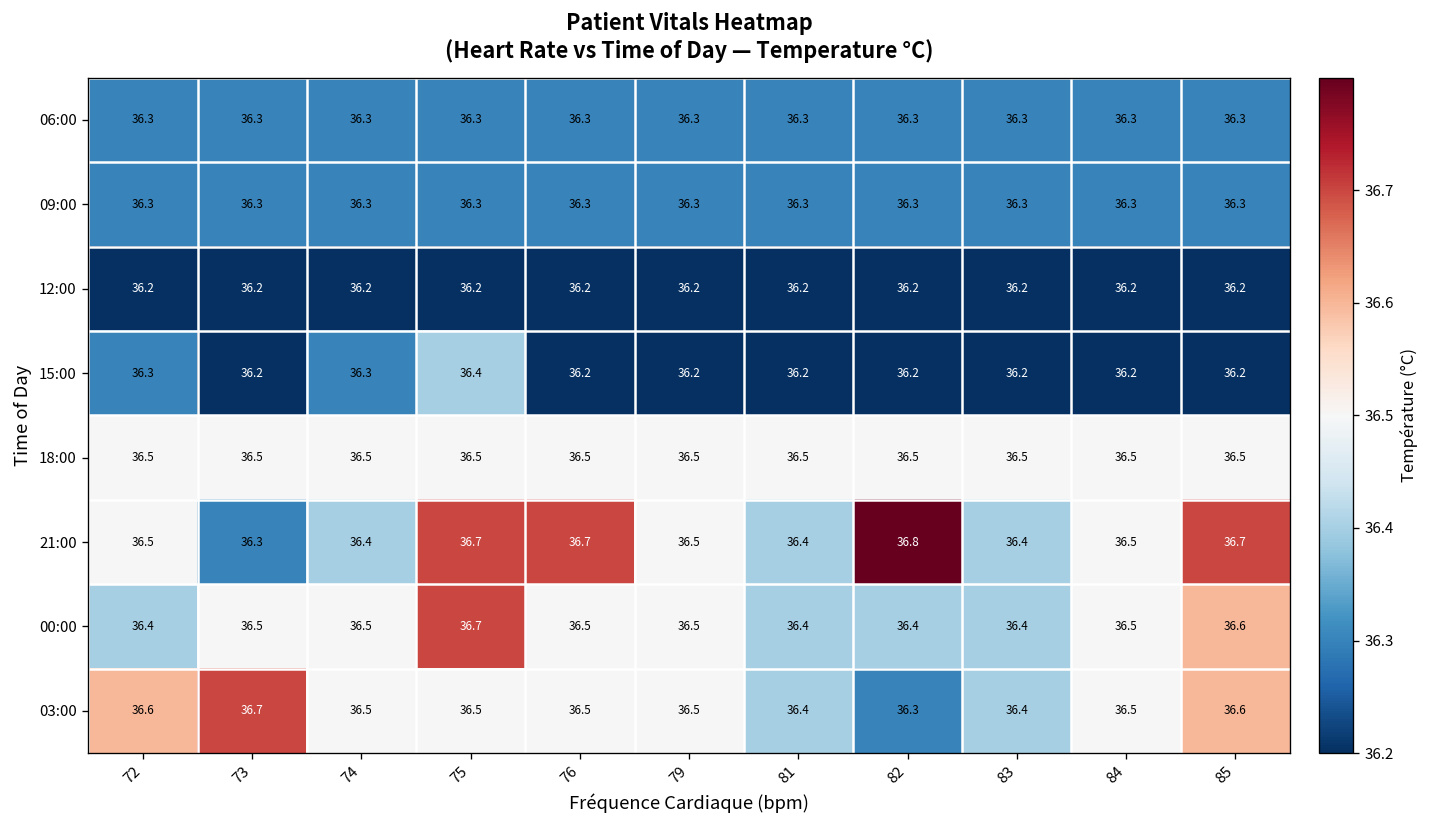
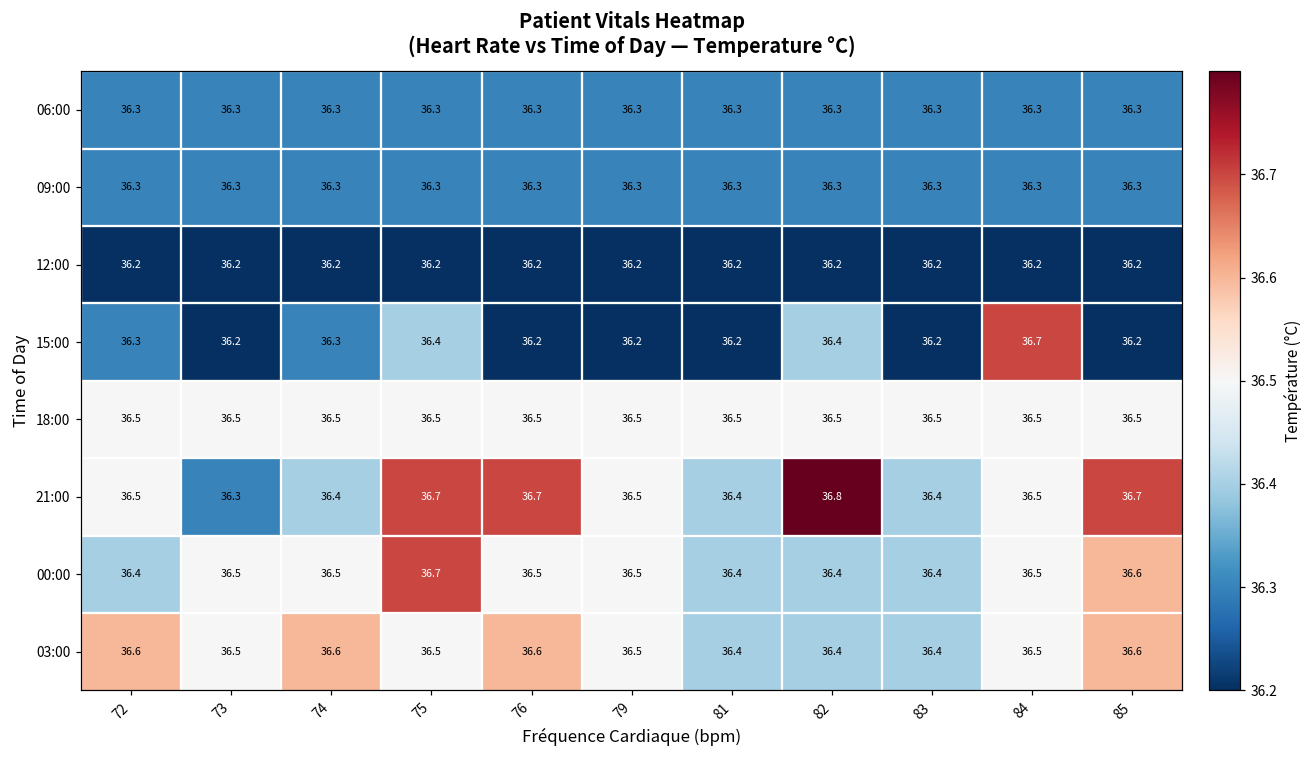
15:00, 82: 36.2 -> 36.4
15:00, 84: 36.2 -> 36.7
03:00, 73: 36.7 -> 36.5
03:00, 74: 36.5 -> 36.6
03:00, 76: 36.5 -> 36.6
03:00, 82: 36.3 -> 36.4
